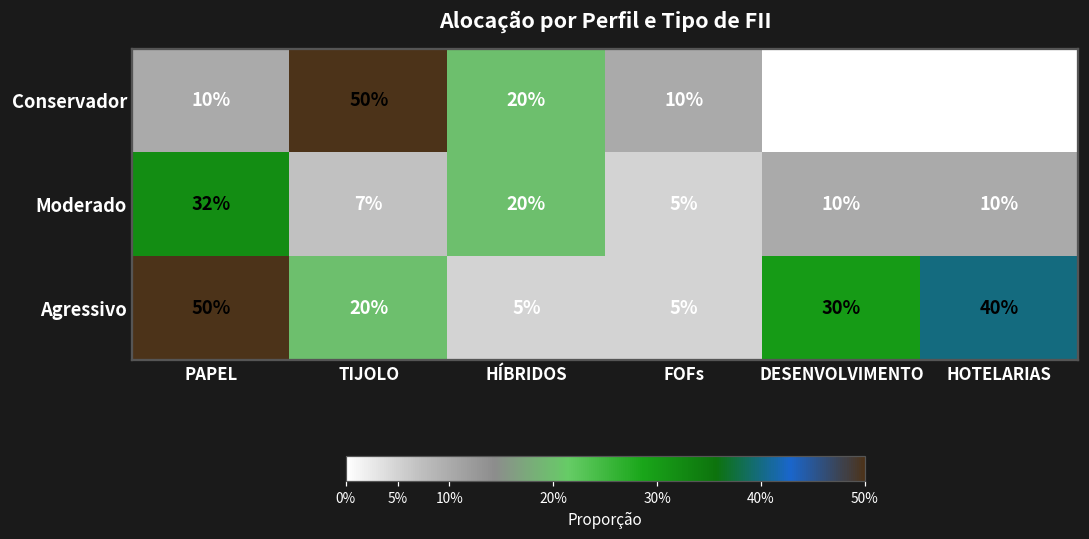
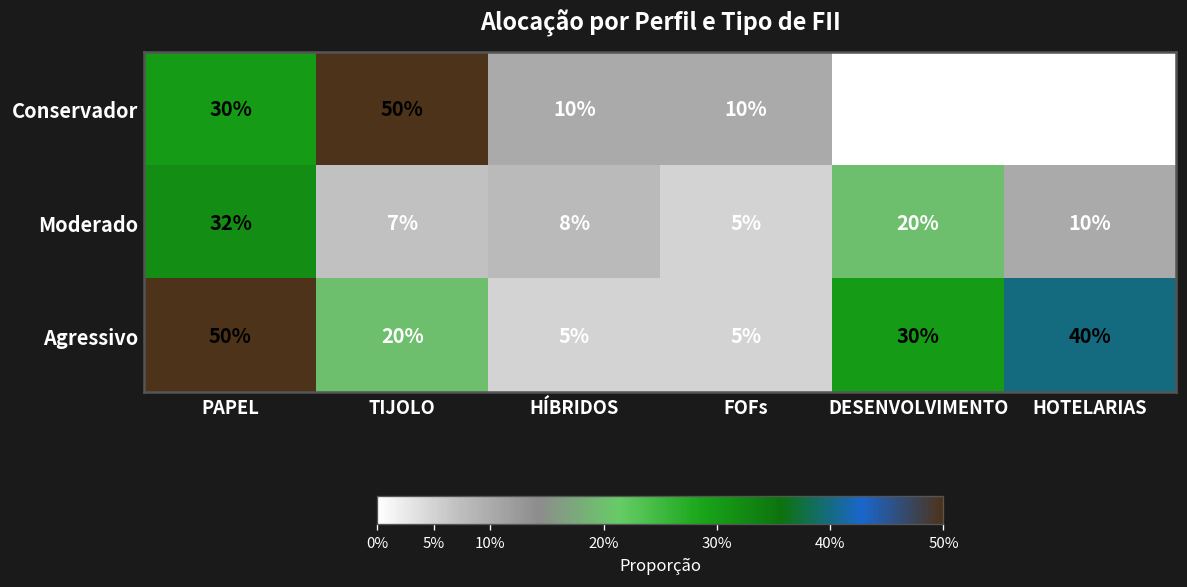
Conservador, PAPEL: 10% -> 30%
Conservador, HÍBRIDOS: 20% -> 10%
Moderado, HÍBRIDOS: 20% -> 8%
Moderado, DESENVOLVIMENTO: 10% -> 20%
